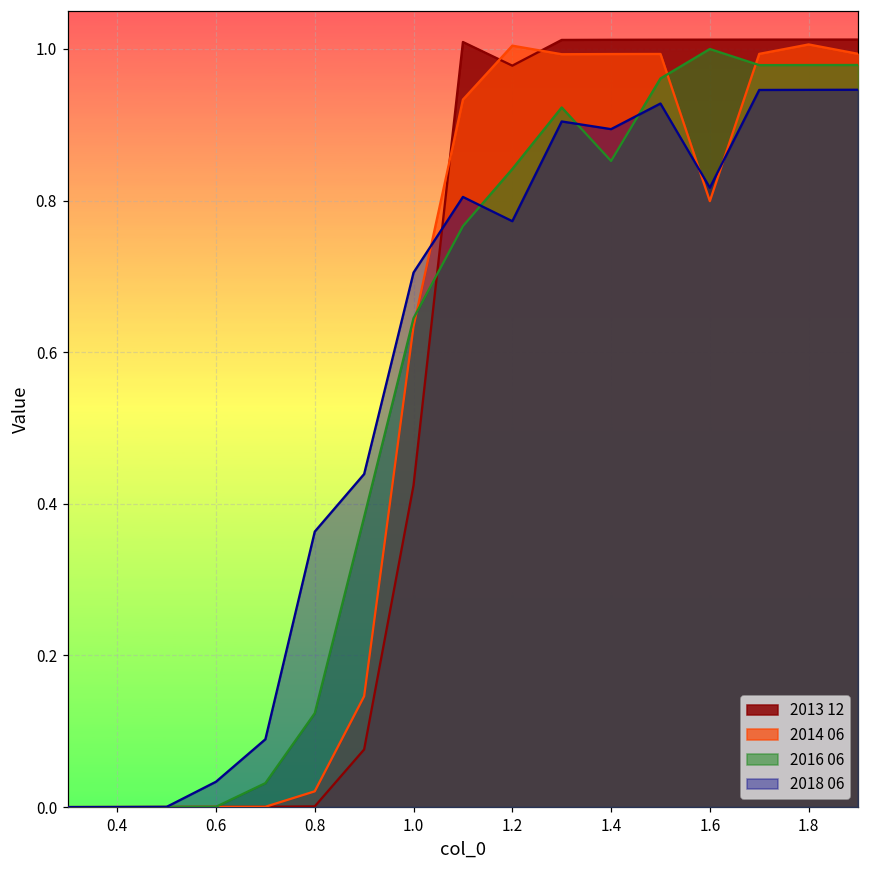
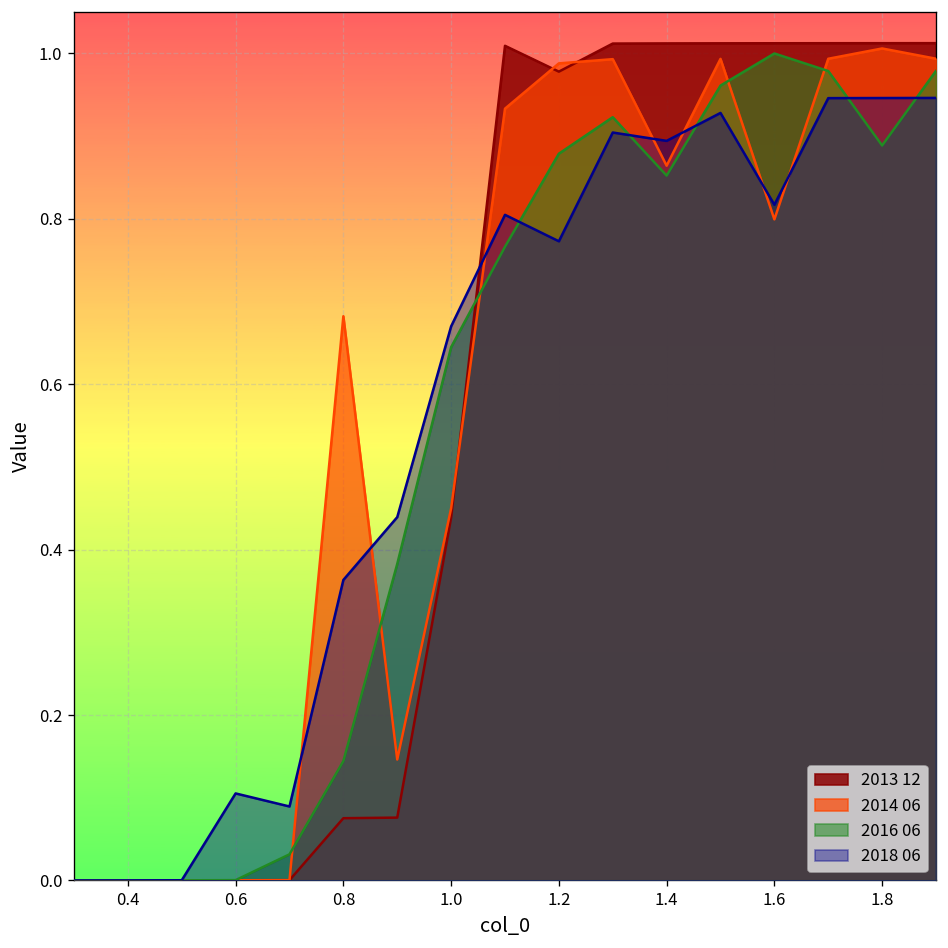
2018 06, 0.6: 0.03 -> 0.11
2013 12, 0.8: 0.00 -> 0.08
2014 06, 0.8: 0.02 -> 0.68
2016 06, 0.8: 0.12 -> 0.14
2013 12, 1.0: 0.42 -> 0.44
2014 06, 1.0: 0.63 -> 0.45
2018 06, 1.0: 0.71 -> 0.67
2014 06, 1.2: 1.00 -> 0.99
2016 06, 1.2: 0.84 -> 0.88
2014 06, 1.4: 0.99 -> 0.86
2016 06, 1.8: 0.98 -> 0.89
